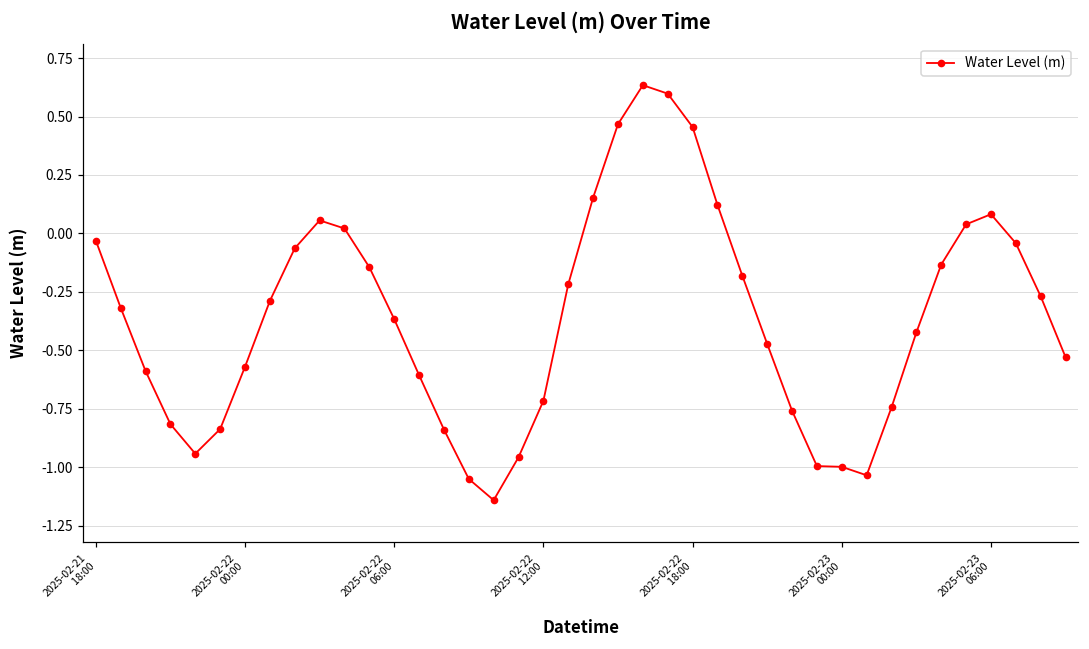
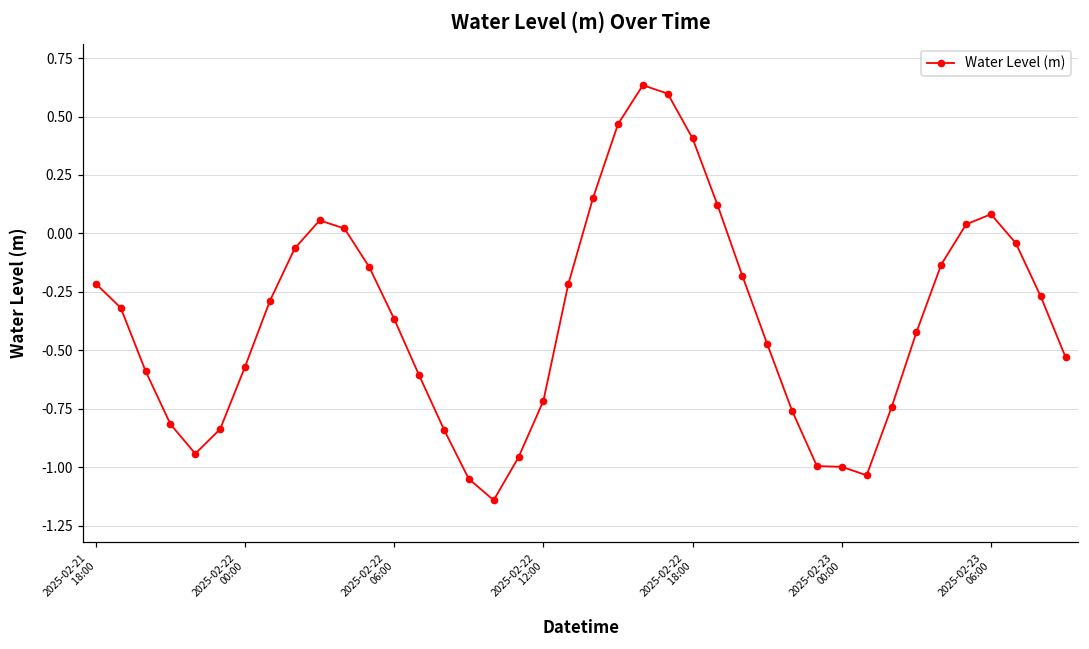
2025-02-21 18:00: -0.03 -> -0.22
2025-02-22 18:00: 0.46 -> 0.41
